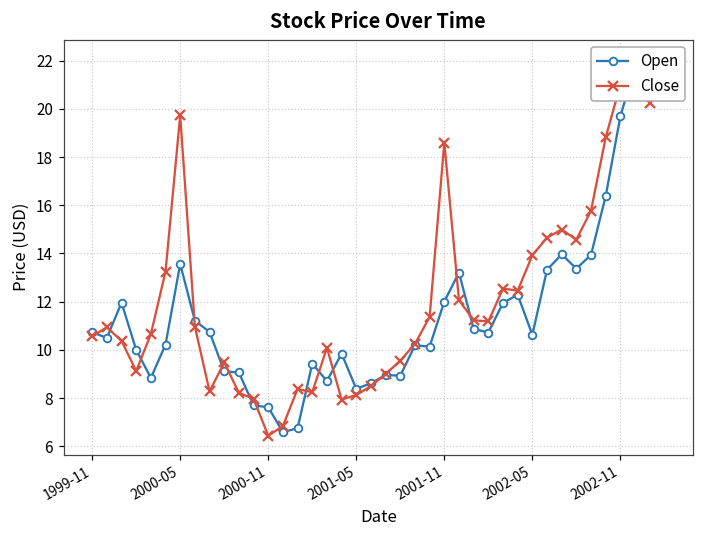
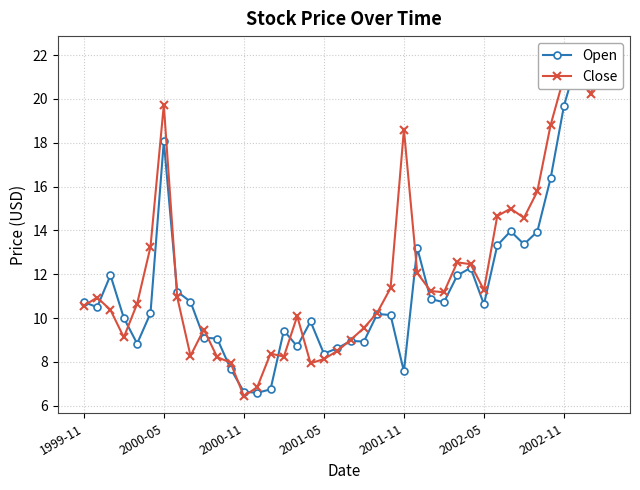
Open, 2000-05: 13.6 -> 18.1
Open, 2000-11: 7.6 -> 6.6
Open, 2001-11: 12.0 -> 7.6
Close, 2002-05: 13.9 -> 11.3
